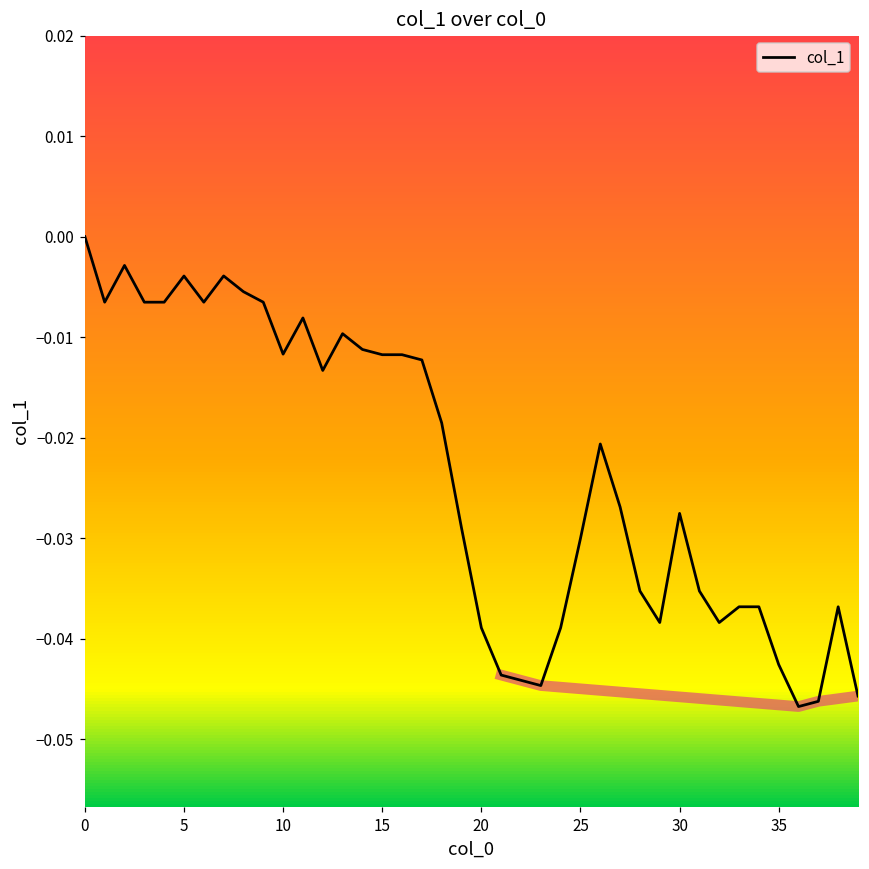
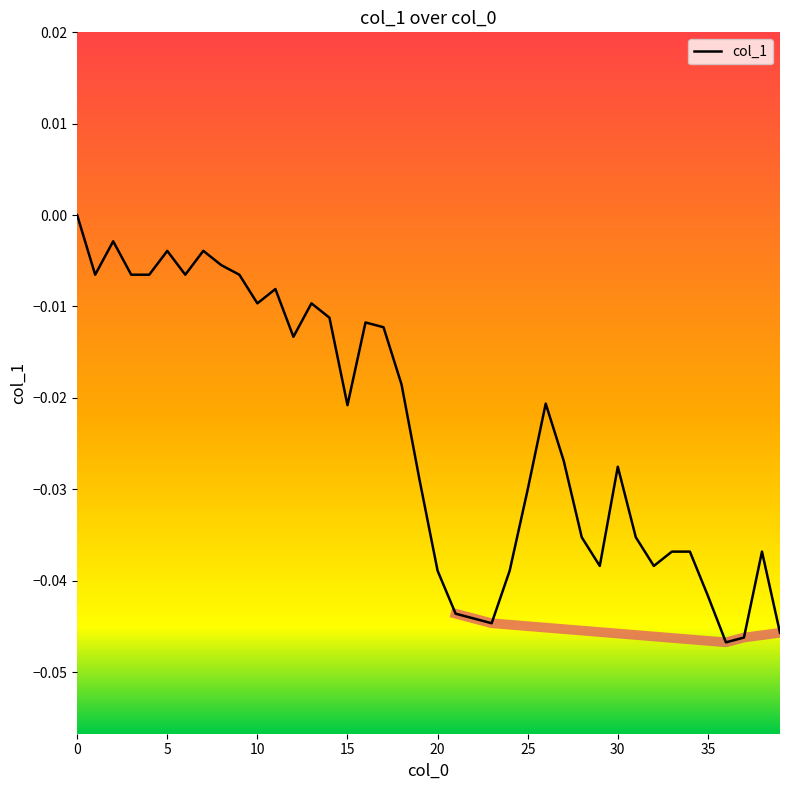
col_1, 10: -0.012 -> -0.010
col_1, 15: -0.012 -> -0.021
col_1, 35: -0.043 -> -0.042
